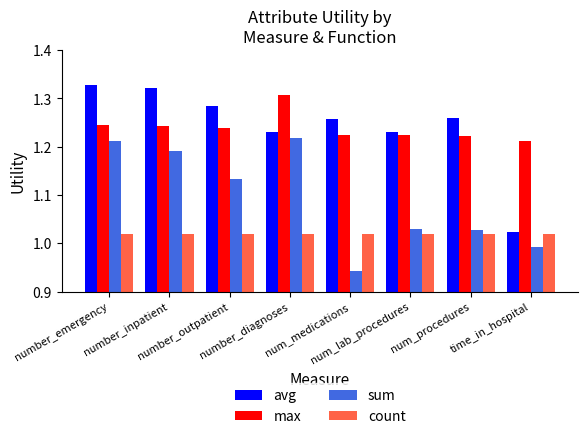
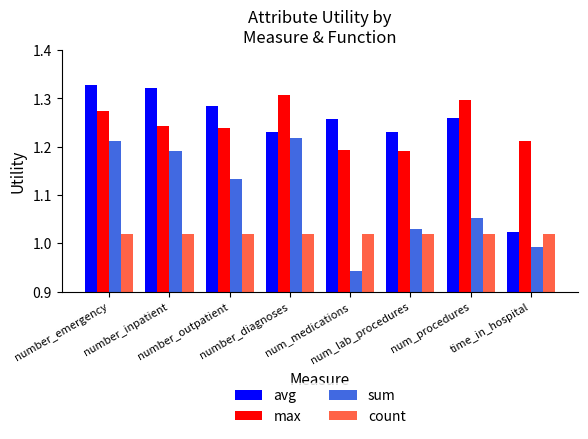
max, number_emergency: 1.25 -> 1.27
max, num_medications: 1.22 -> 1.19
max, num_lab_procedures: 1.22 -> 1.19
max, num_procedures: 1.22 -> 1.30
sum, num_procedures: 1.03 -> 1.05
